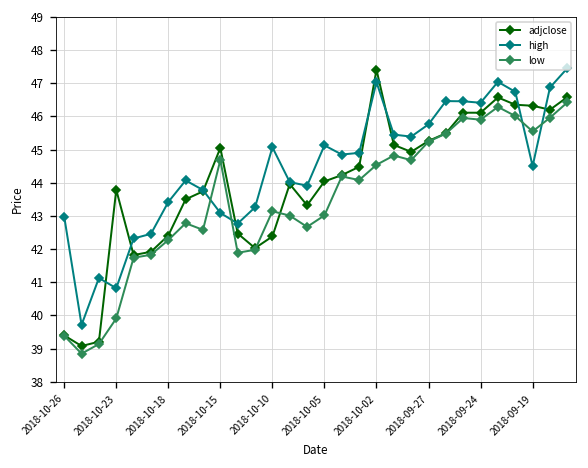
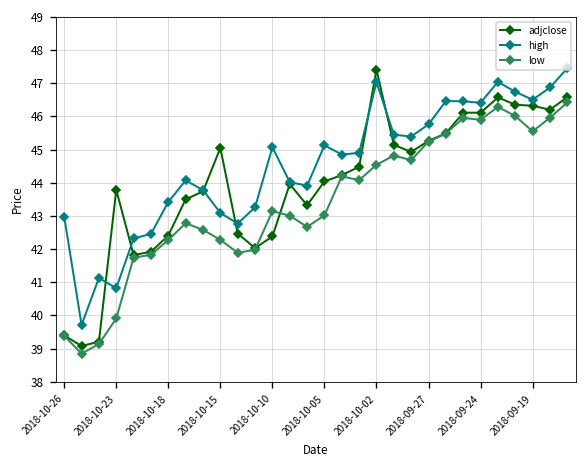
low, 2018-10-15: 44.7 -> 42.3
high, 2018-09-19: 44.5 -> 46.5
